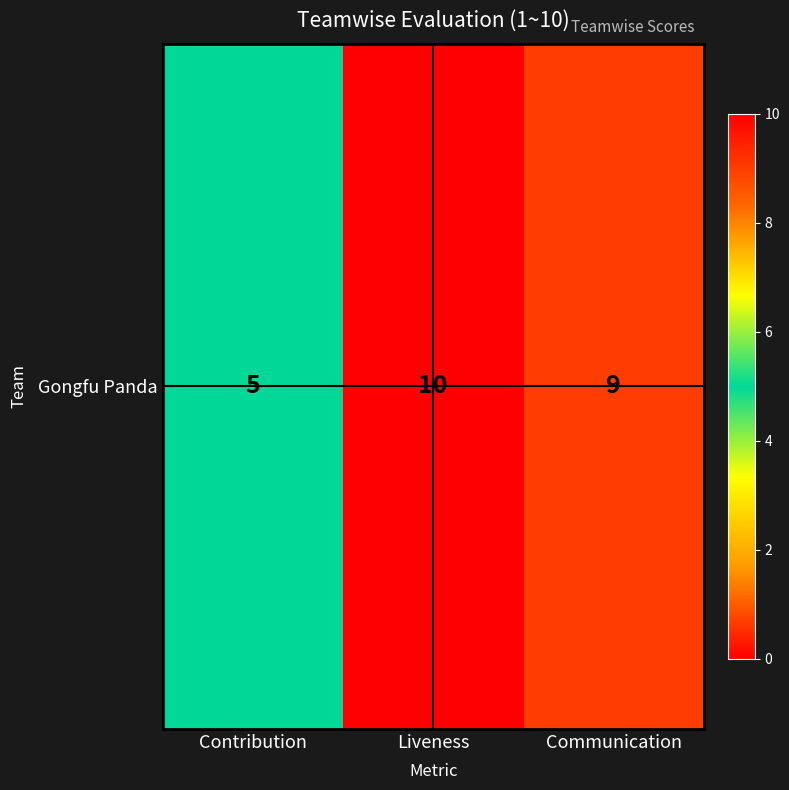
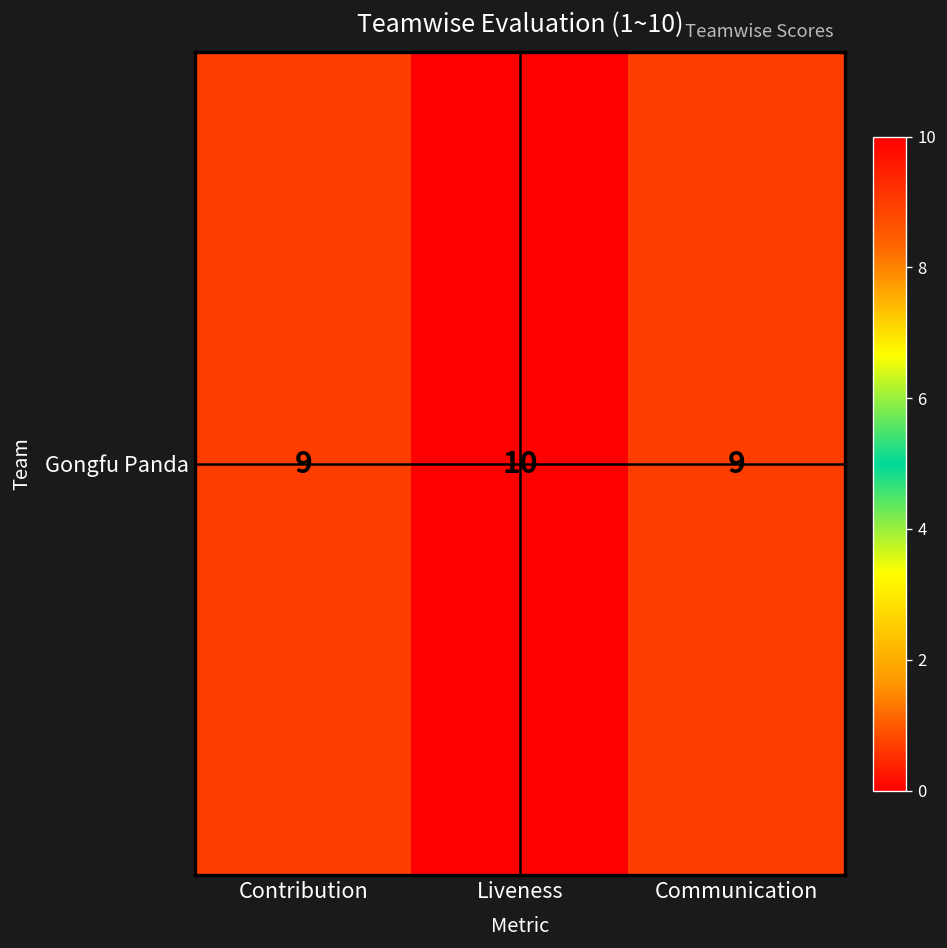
Gongfu Panda, Contribution: 5 -> 9
